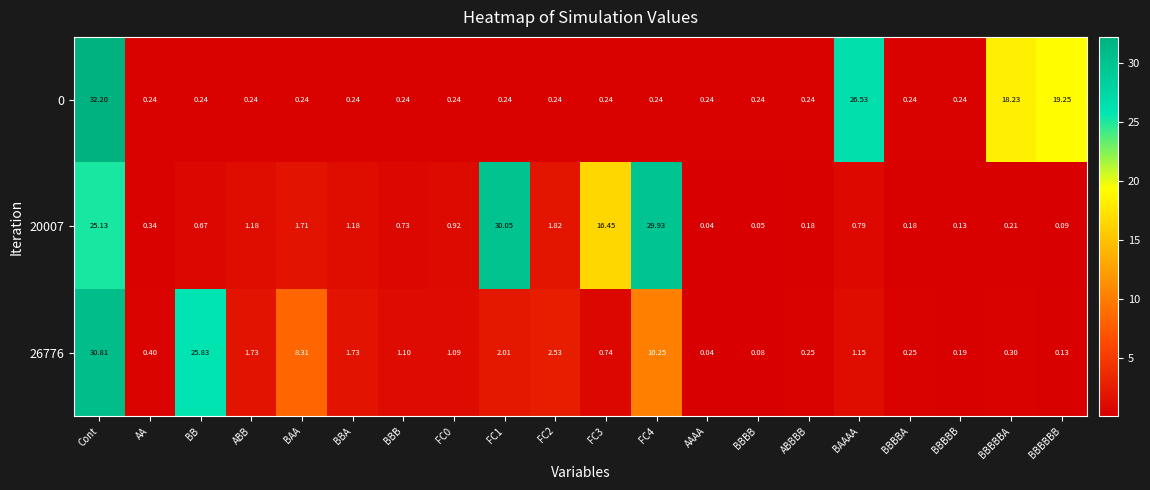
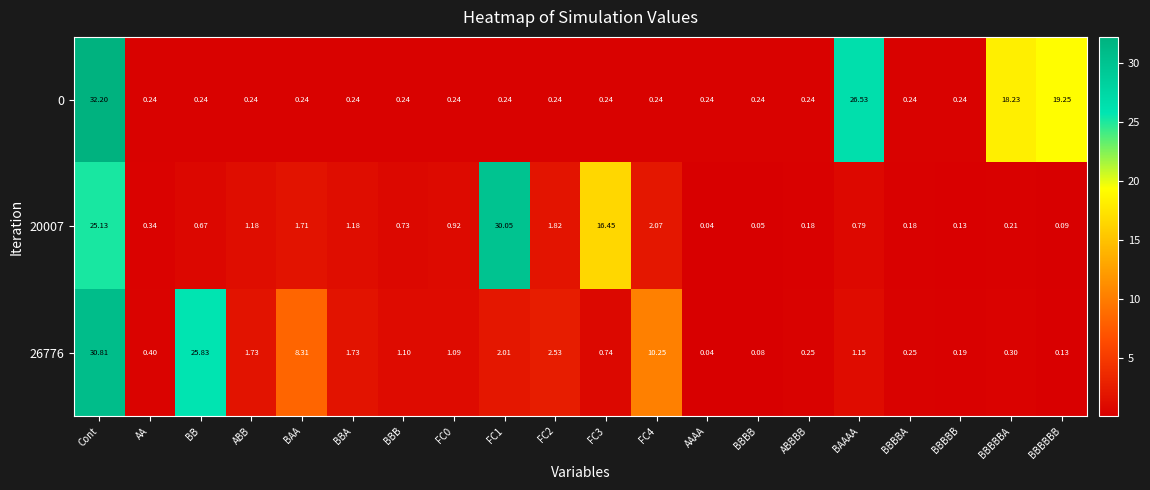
20007, FC4: 29.93 -> 2.07
